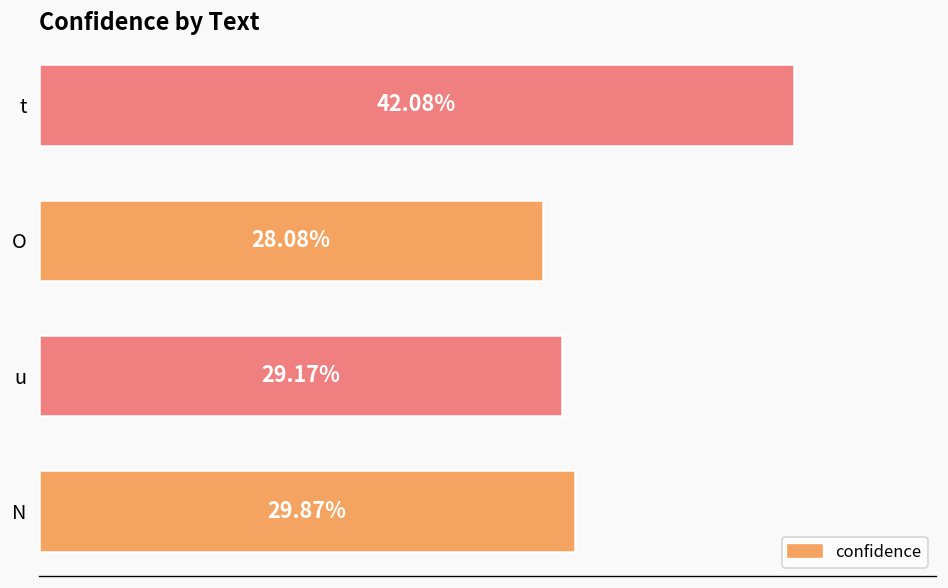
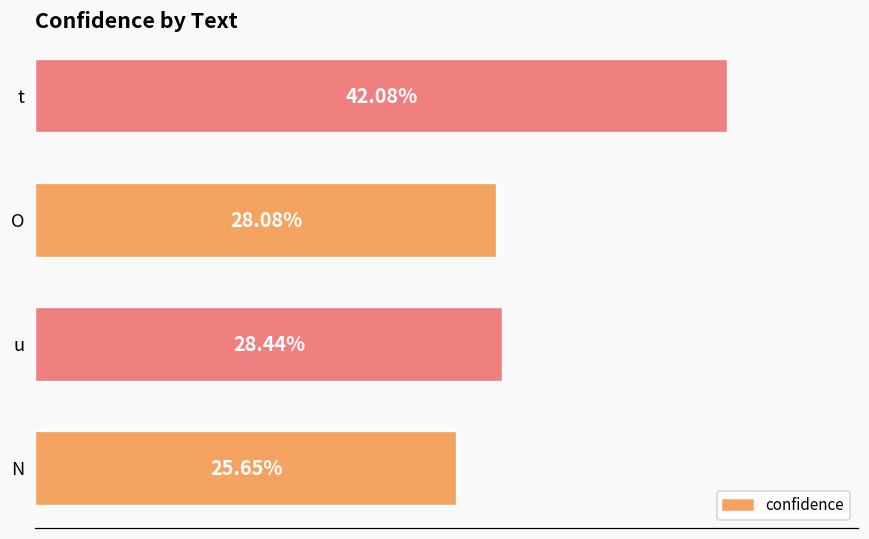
u: 29.17% -> 28.44%
N: 29.87% -> 25.65%
